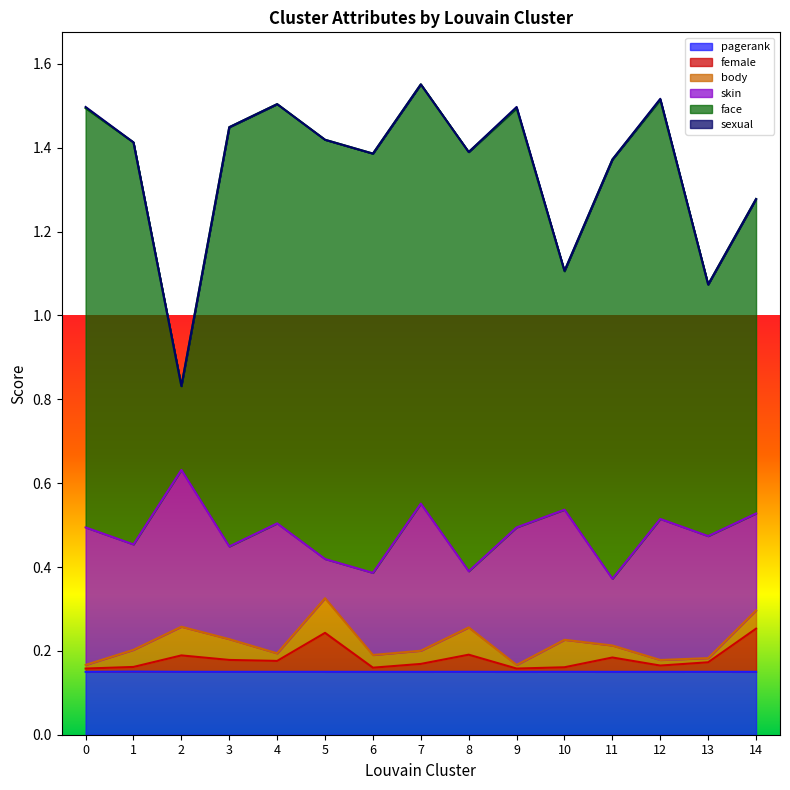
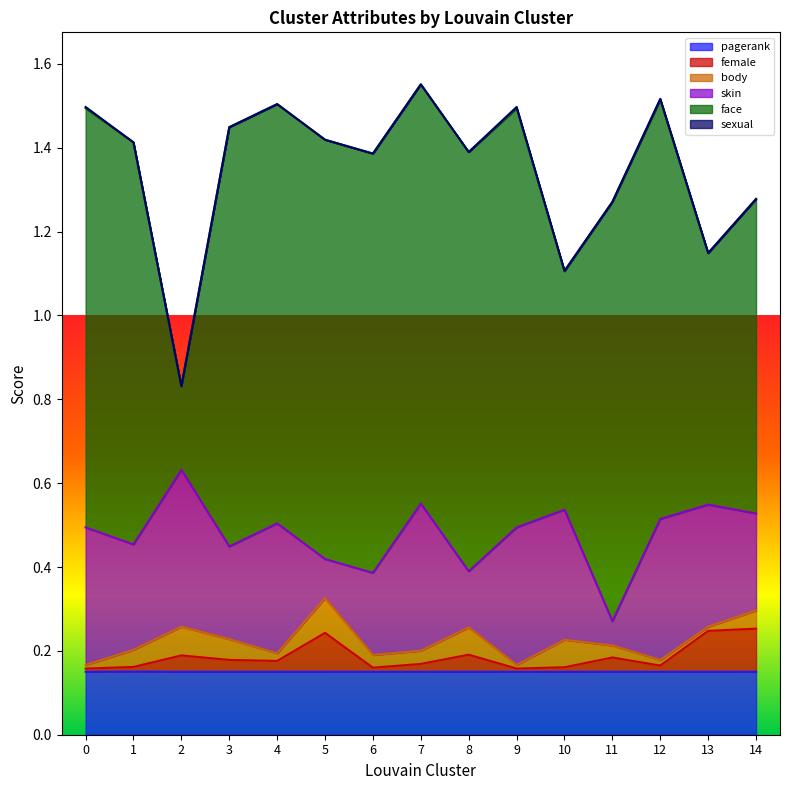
skin, 11: 0.16 -> 0.06
female, 13: 0.02 -> 0.10
